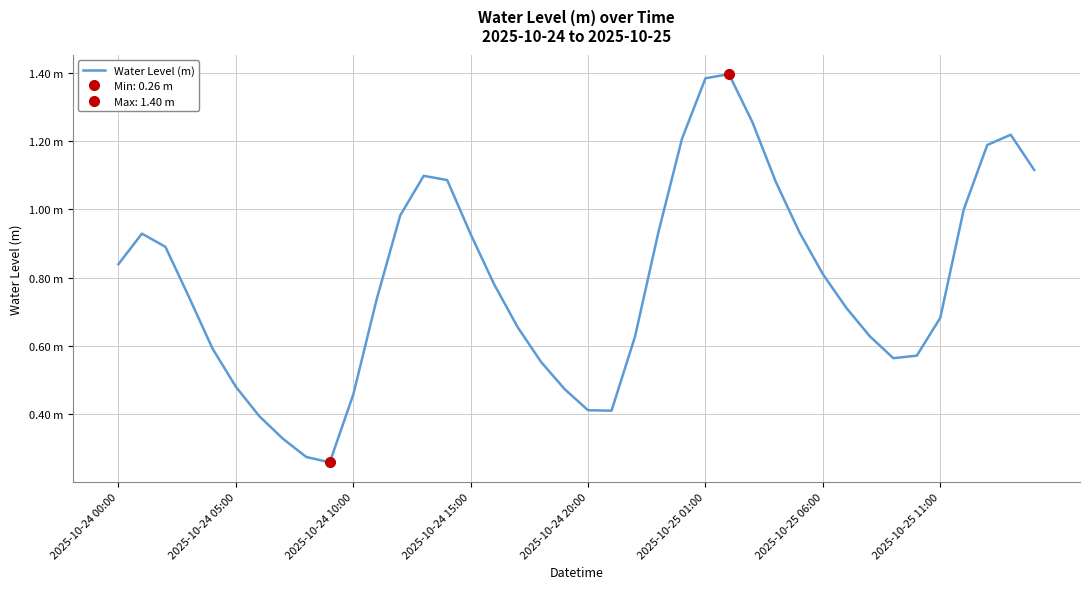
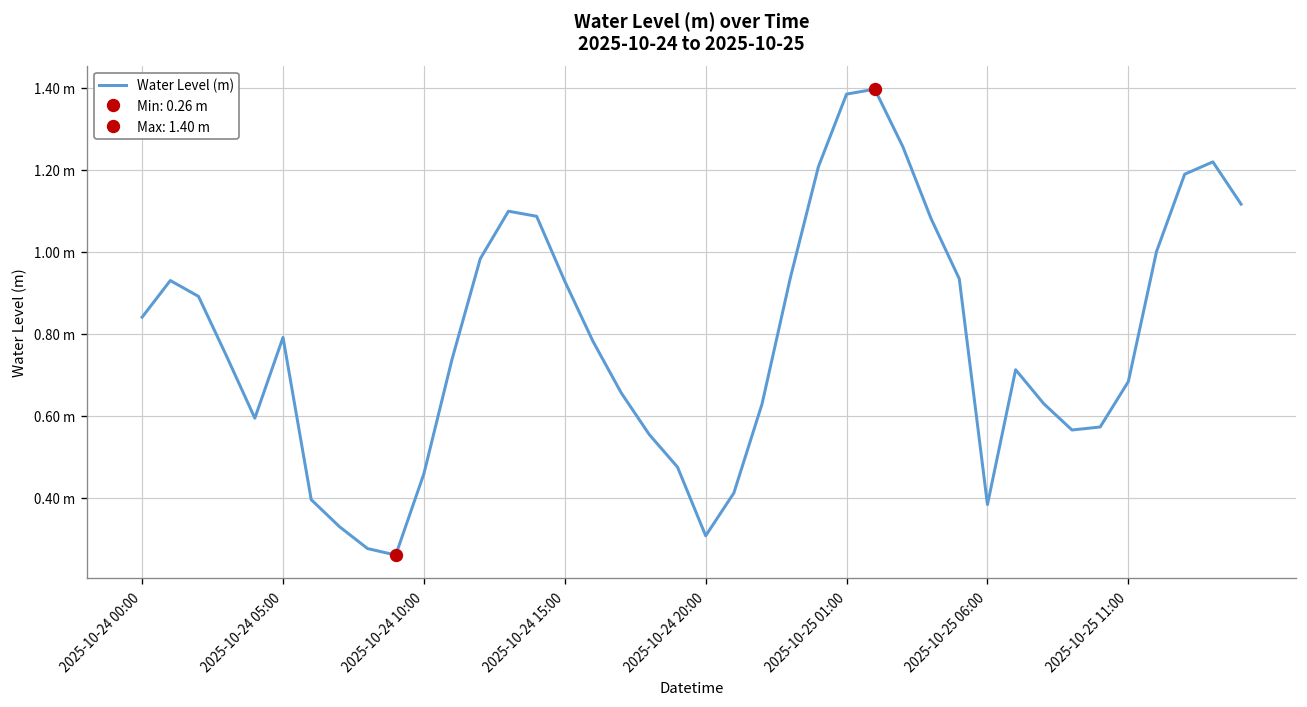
Water Level (m), 2025-10-24 05:00: 0.48 m -> 0.79 m
Water Level (m), 2025-10-24 20:00: 0.41 m -> 0.31 m
Water Level (m), 2025-10-25 06:00: 0.81 m -> 0.38 m
